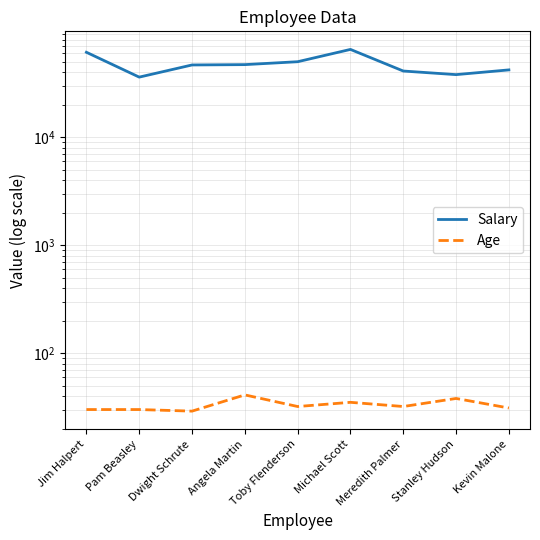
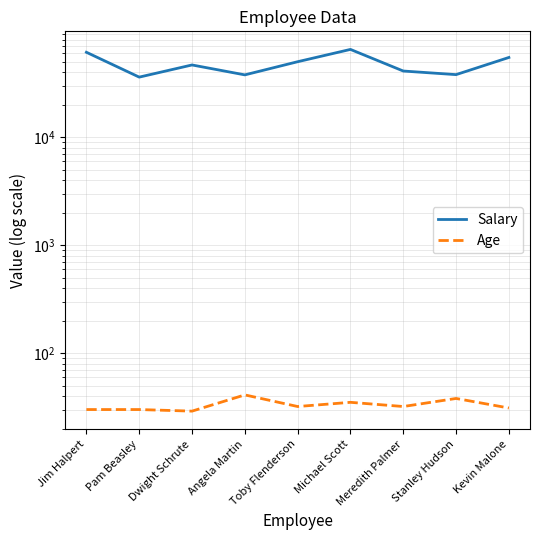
Salary, Angela Martin: 50000 -> 38000
Salary, Kevin Malone: 42000 -> 50000
